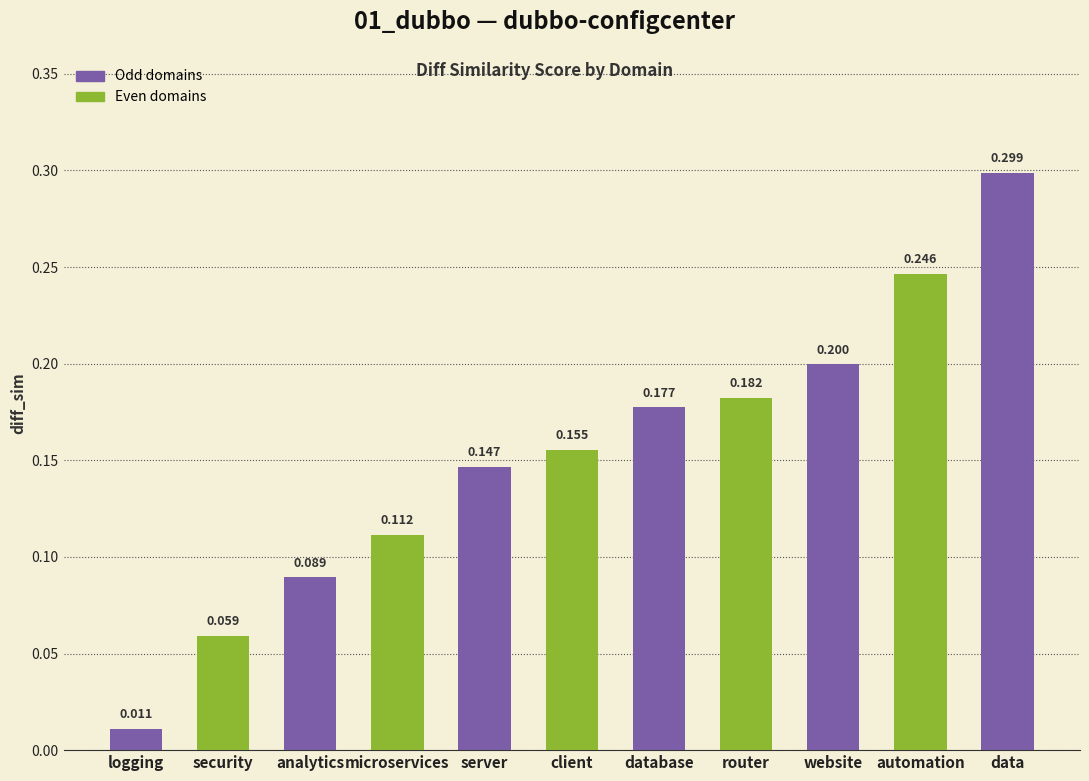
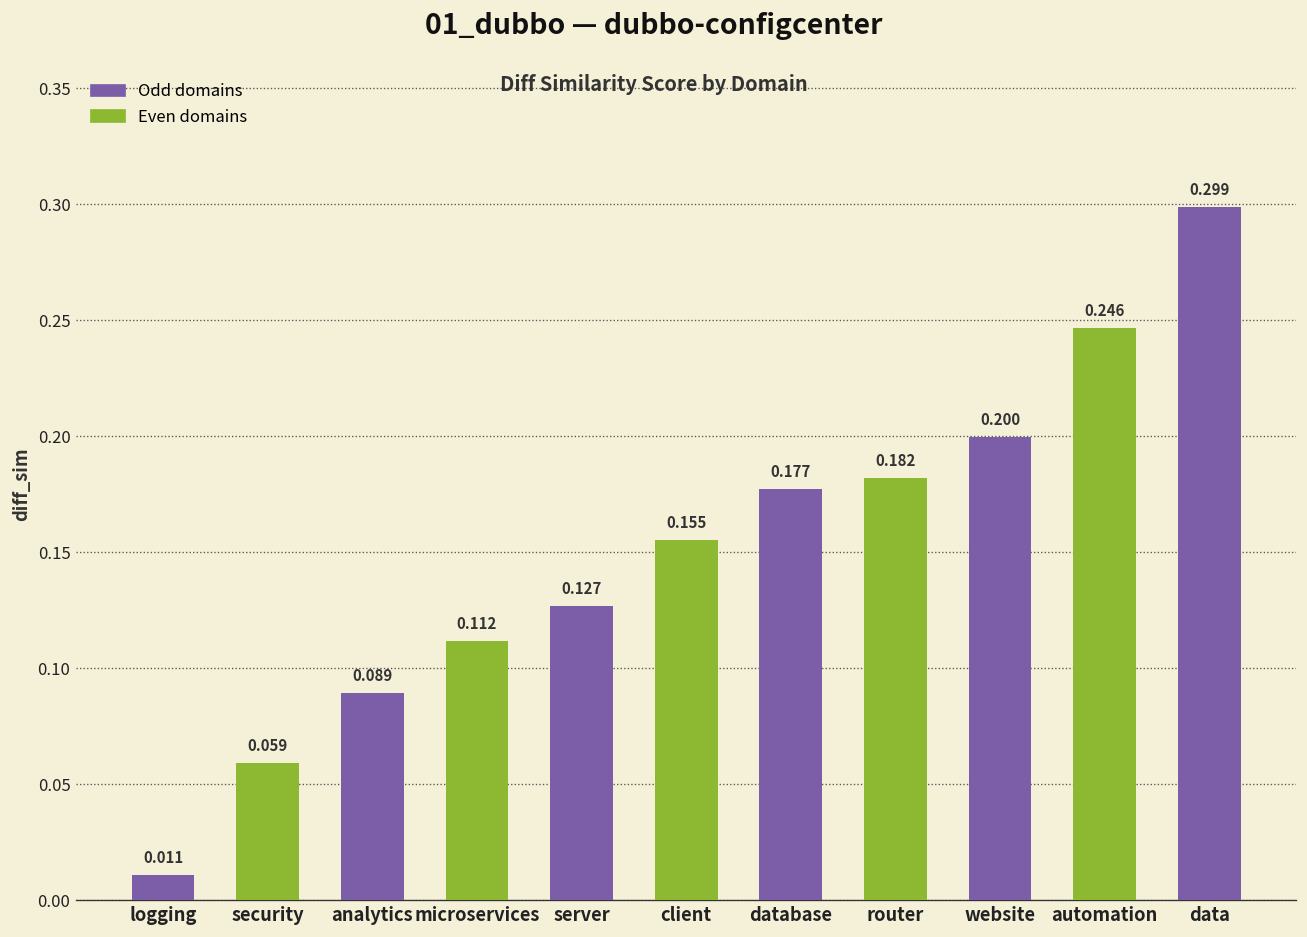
server: 0.147 -> 0.127
